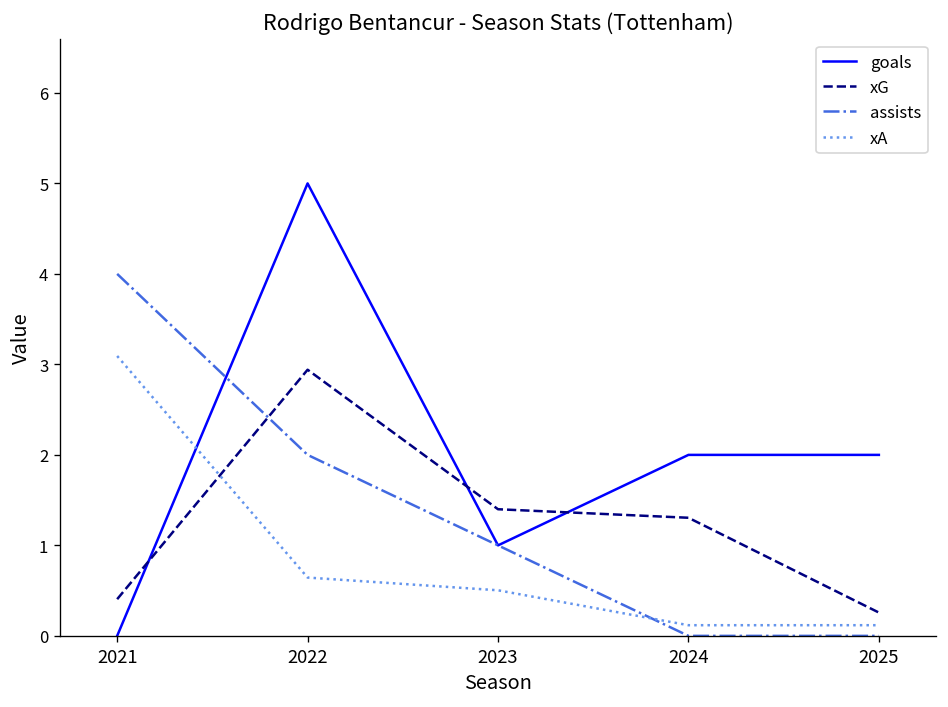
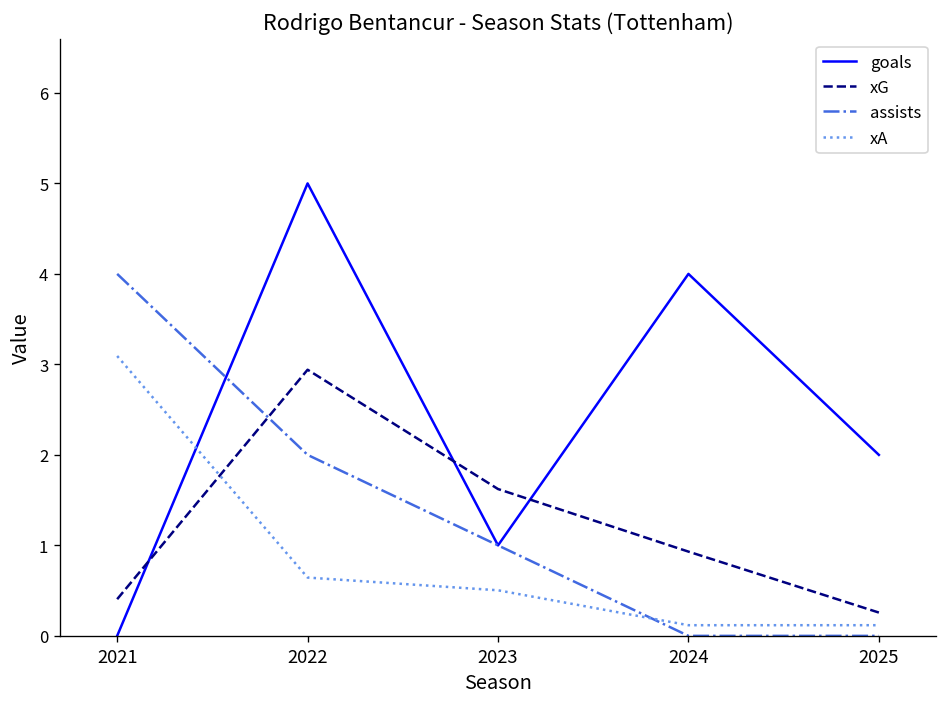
xG, 2023: 1.4 -> 1.6
goals, 2024: 2 -> 4
xG, 2024: 1.3 -> 0.9
